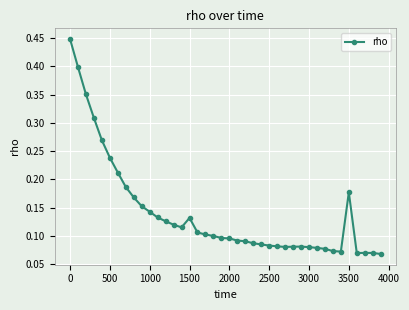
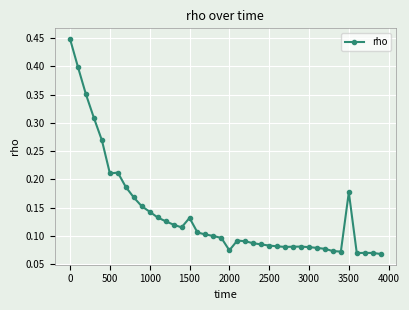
500: 0.24 -> 0.21
2000: 0.10 -> 0.07
